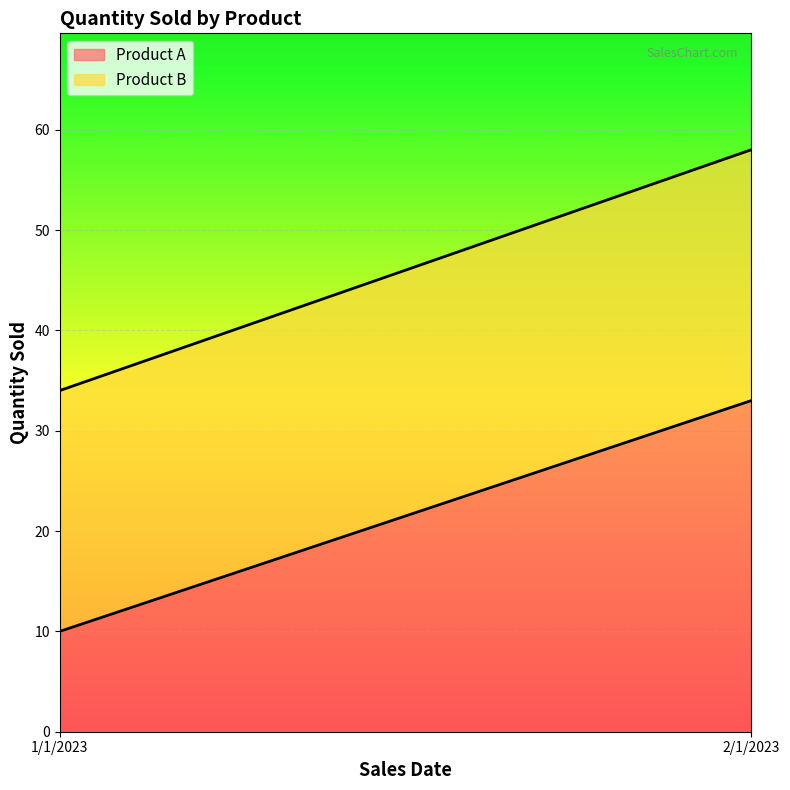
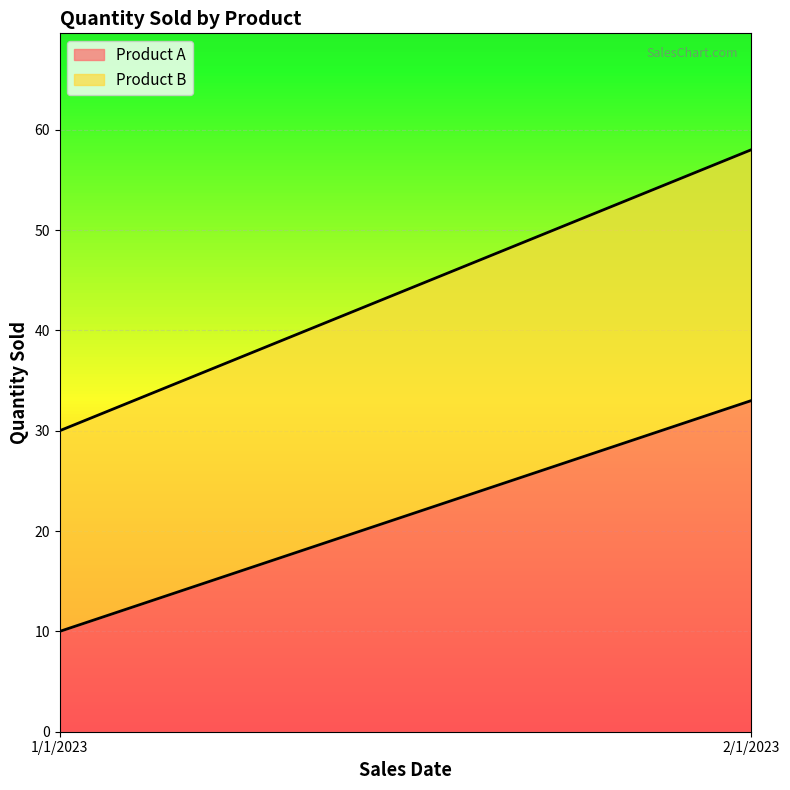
Product B, 1/1/2023: 24 -> 20
